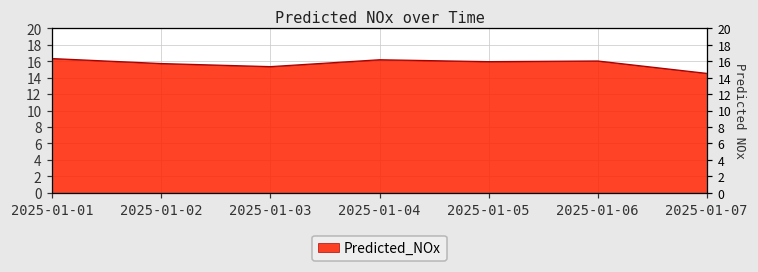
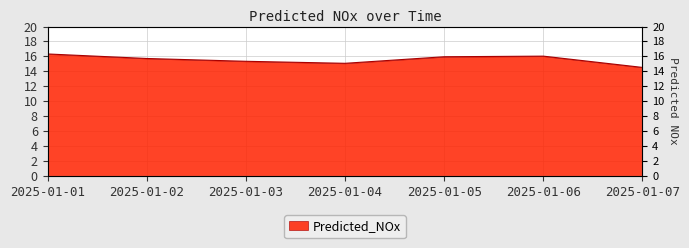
2025-01-04: 16 -> 15
